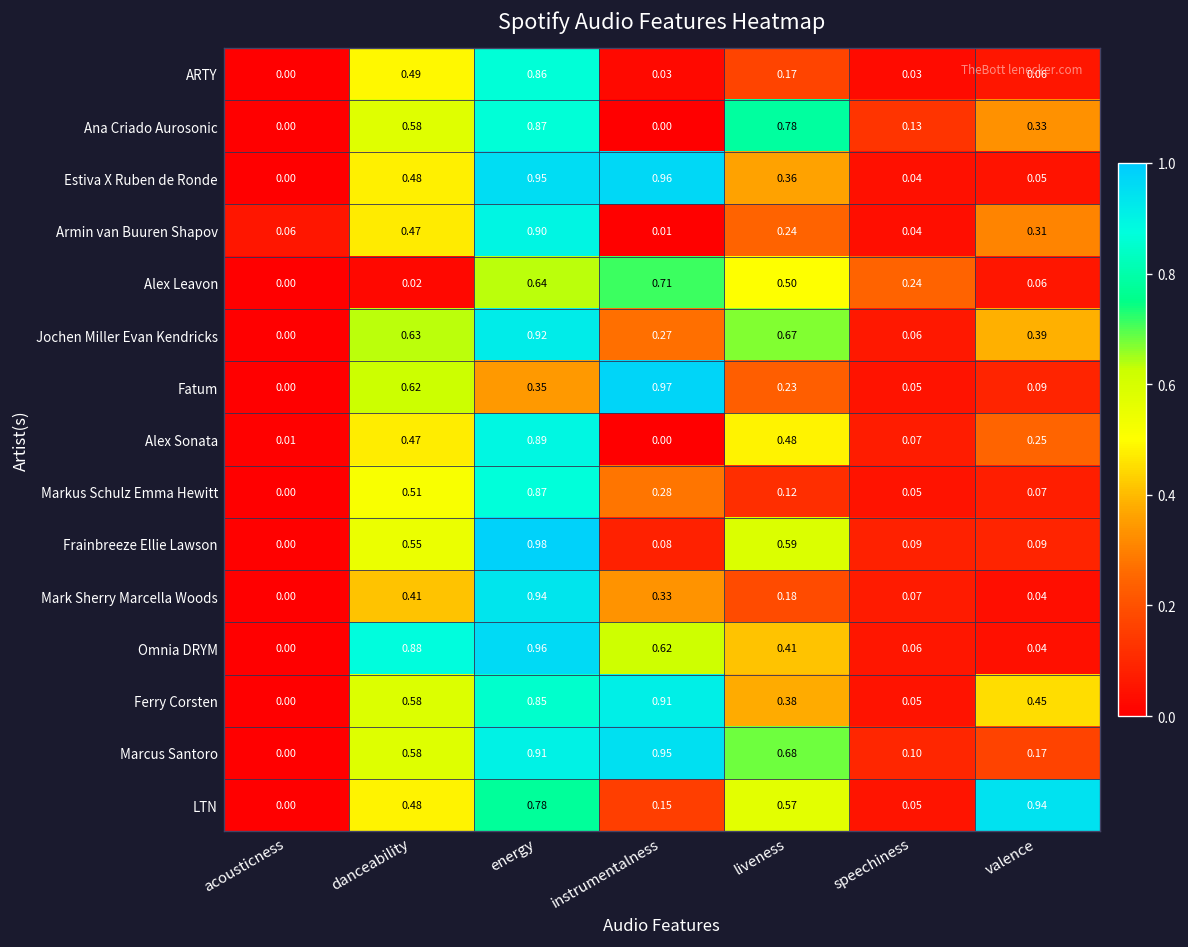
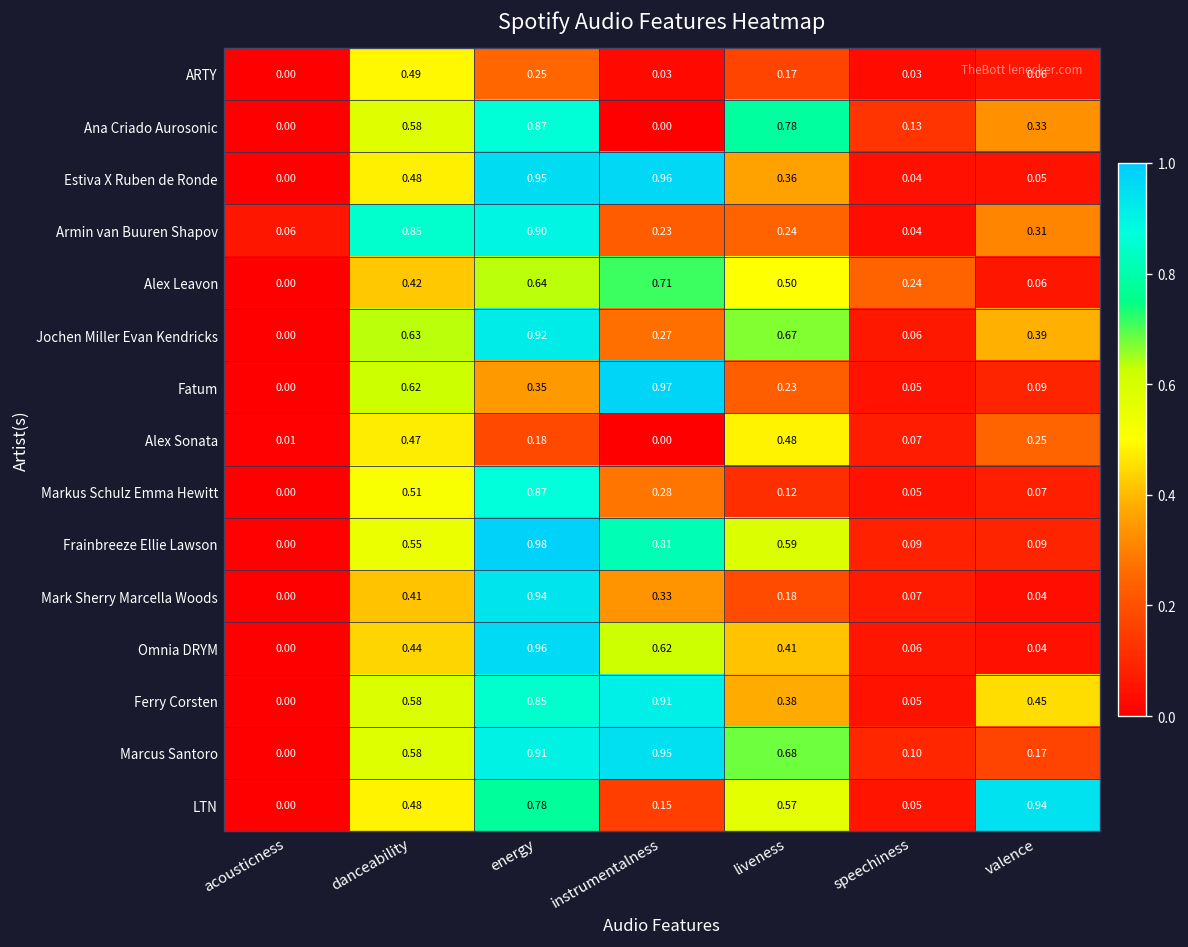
ARTY, energy: 0.86 -> 0.25
Armin van Buuren Shapov, danceability: 0.47 -> 0.85
Armin van Buuren Shapov, instrumentalness: 0.01 -> 0.23
Alex Leavon, danceability: 0.02 -> 0.42
Alex Sonata, energy: 0.89 -> 0.18
Frainbreeze Ellie Lawson, instrumentalness: 0.08 -> 0.81
Omnia DRYM, danceability: 0.88 -> 0.44
